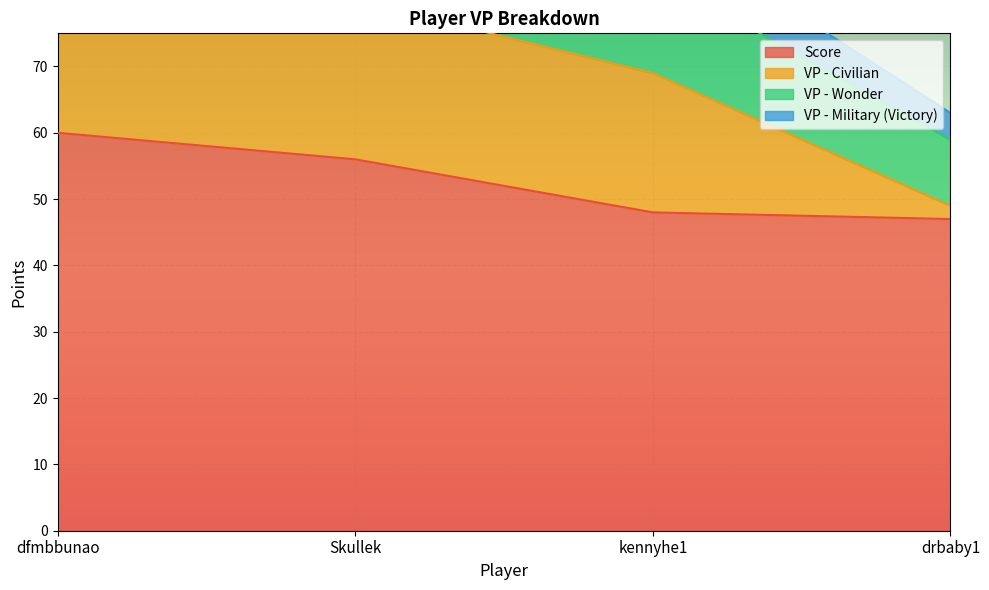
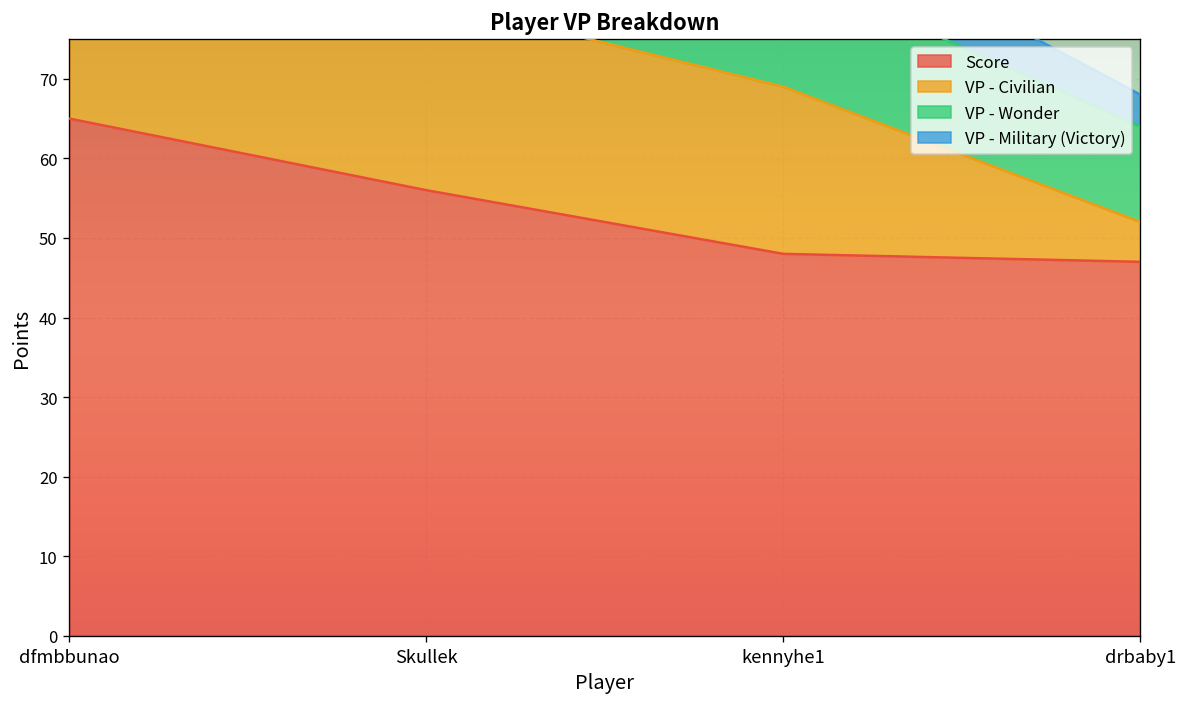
Score, dfmbbunao: 60 -> 65
VP - Civilian, drbaby1: 2 -> 5
VP - Wonder, drbaby1: 10 -> 12
